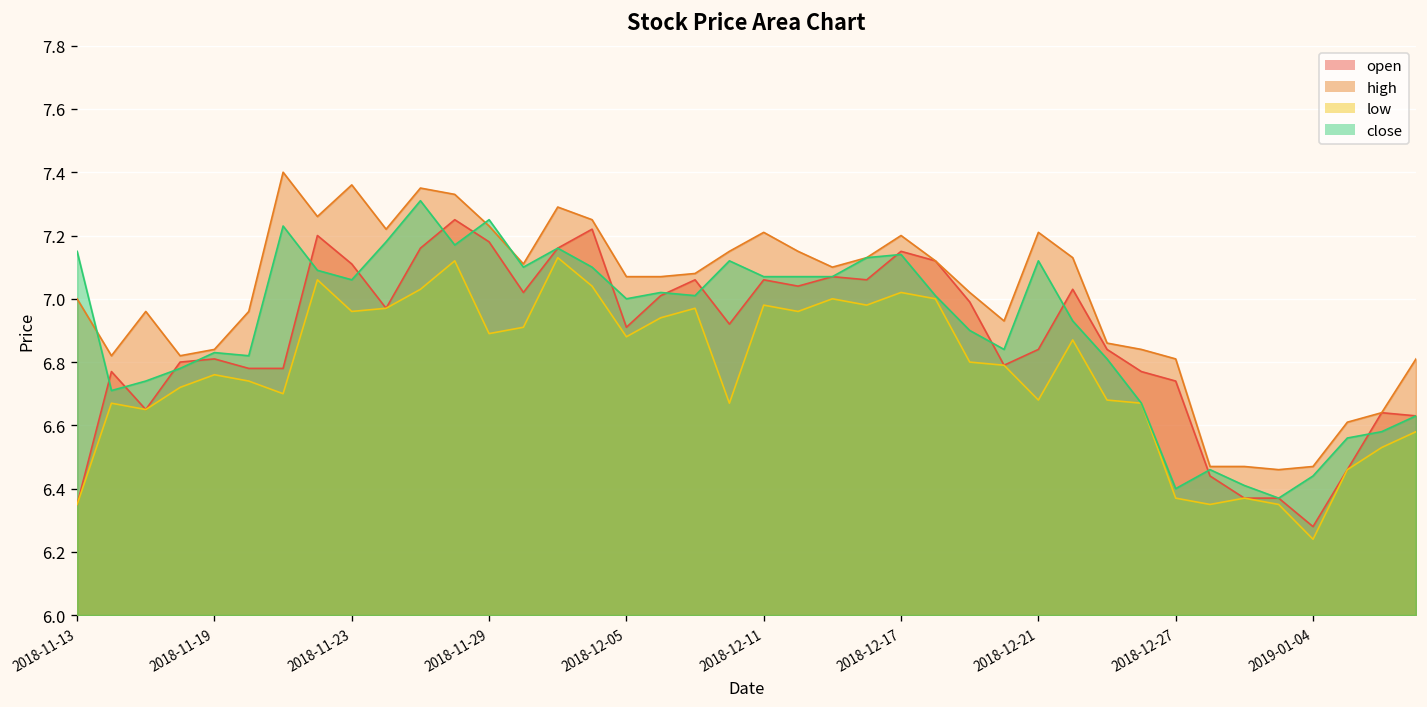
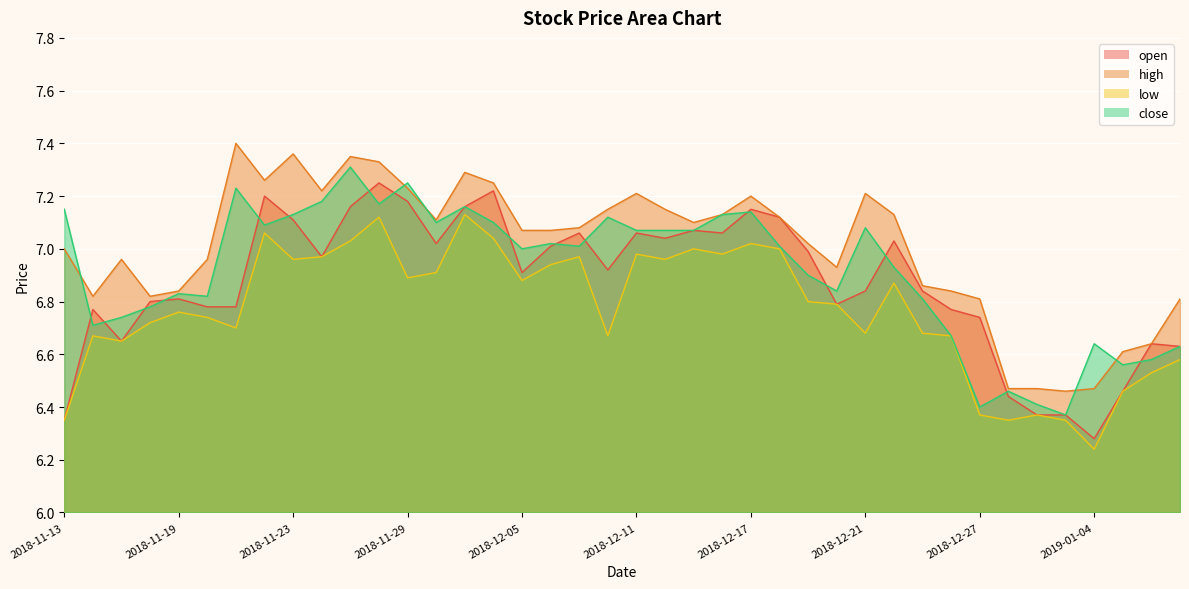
close, 2018-11-23: 7.06 -> 7.13
close, 2018-12-21: 7.12 -> 7.08
close, 2019-01-04: 6.44 -> 6.64
